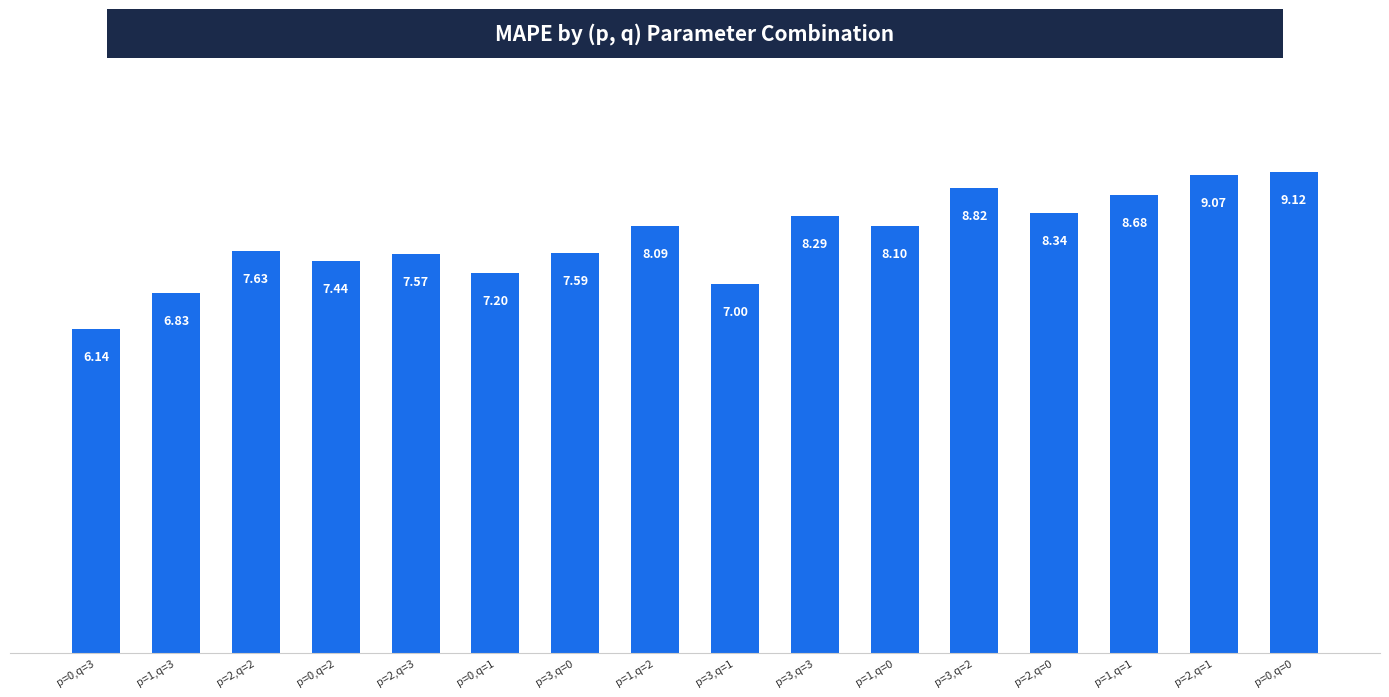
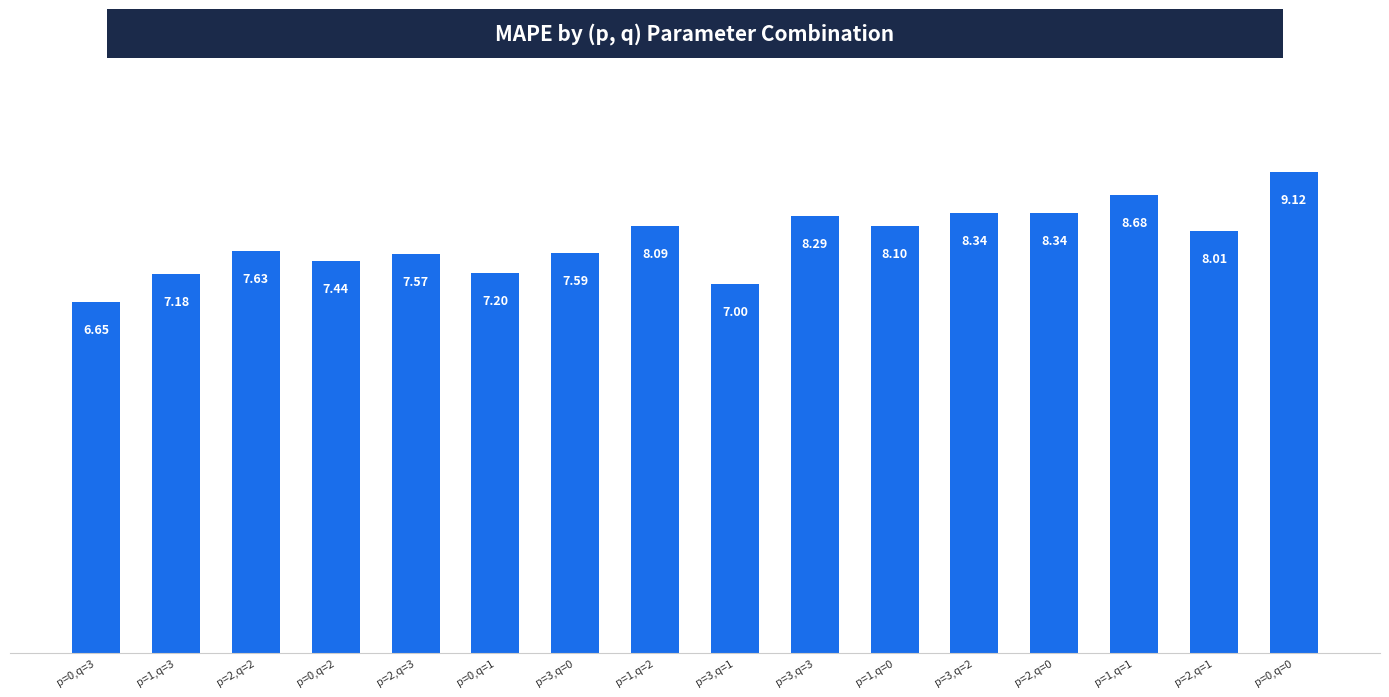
p=0,q=3: 6.14 -> 6.65
p=1,q=3: 6.83 -> 7.18
p=3,q=2: 8.82 -> 8.34
p=2,q=1: 9.07 -> 8.01
